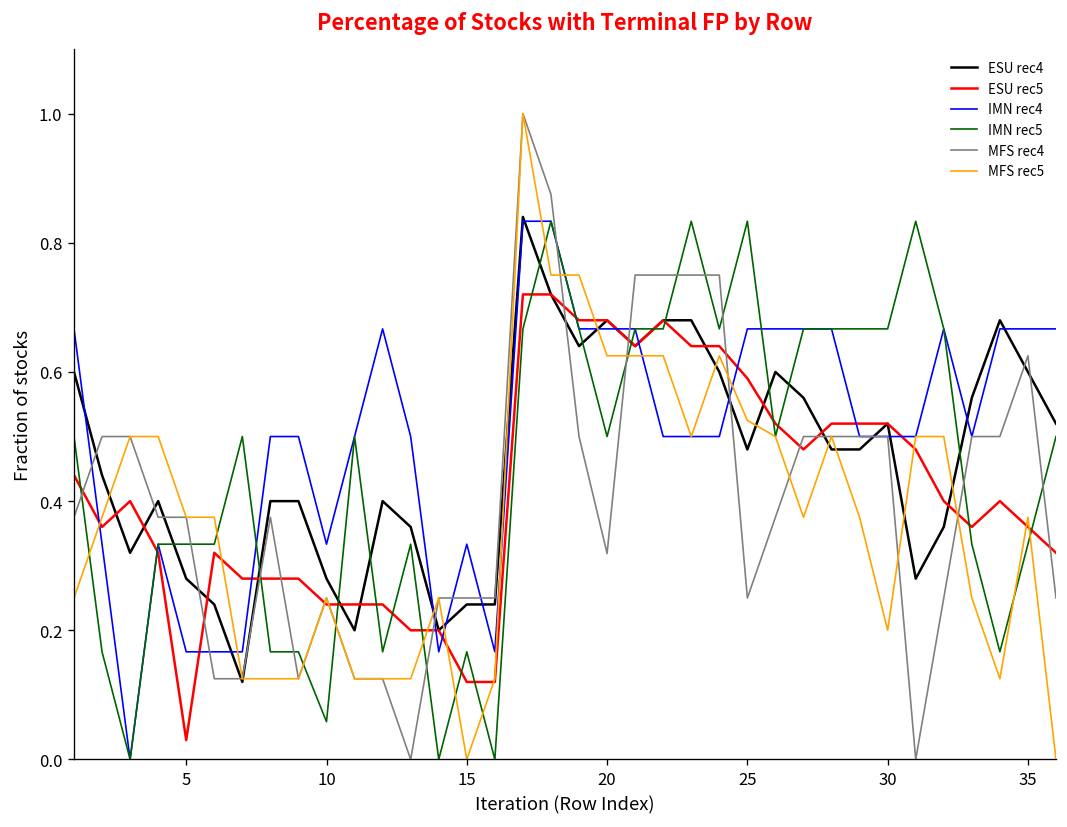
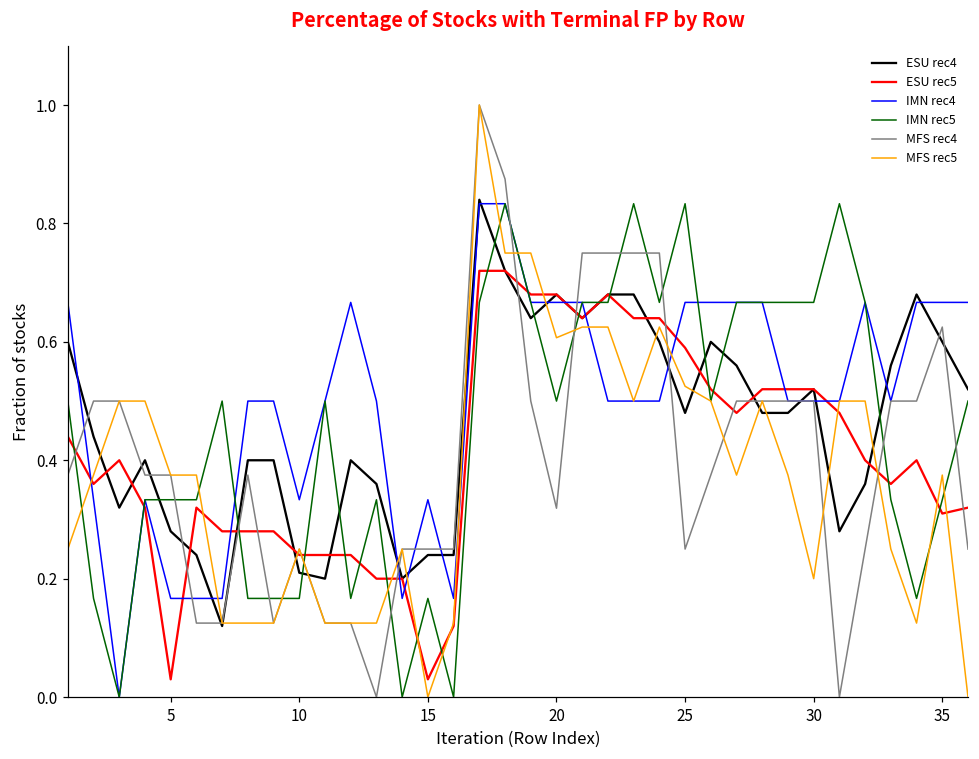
ESU rec4, 10: 0.28 -> 0.21
IMN rec5, 10: 0.06 -> 0.17
ESU rec5, 15: 0.12 -> 0.03
MFS rec5, 20: 0.63 -> 0.61
ESU rec5, 35: 0.36 -> 0.31
